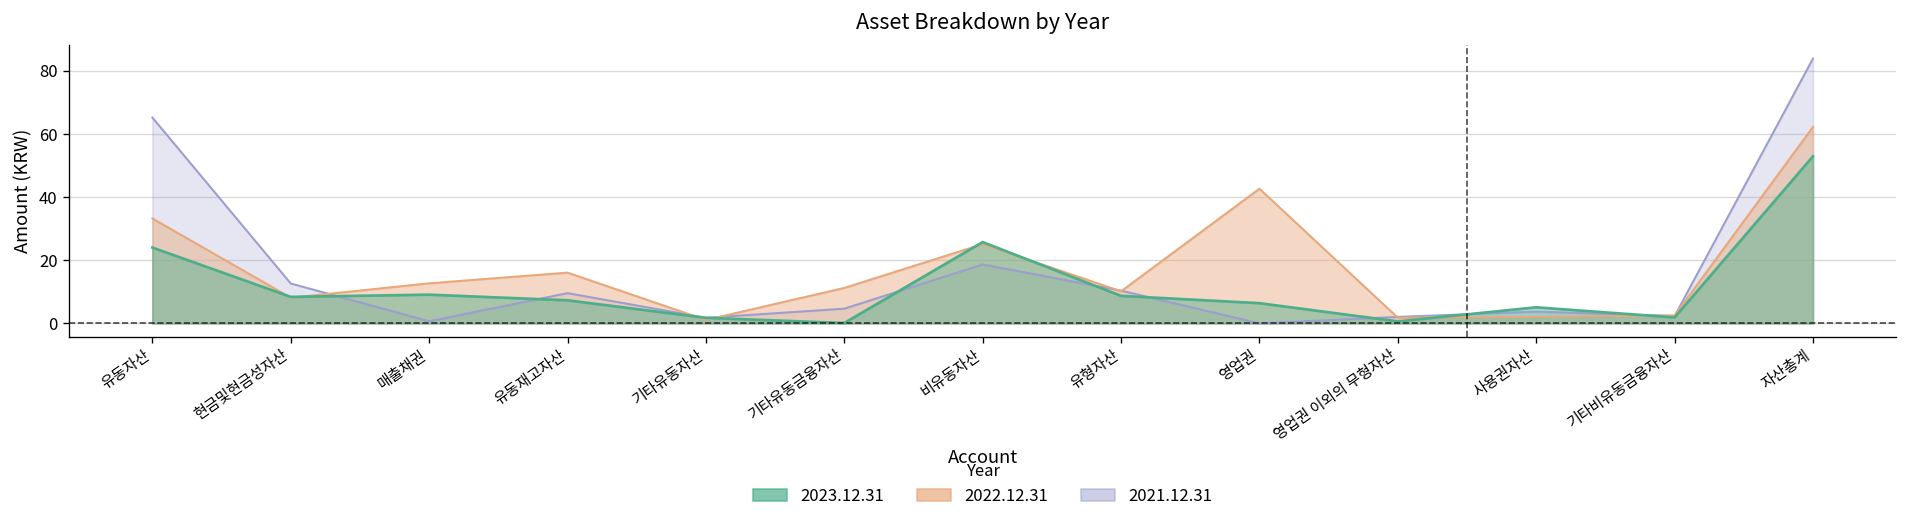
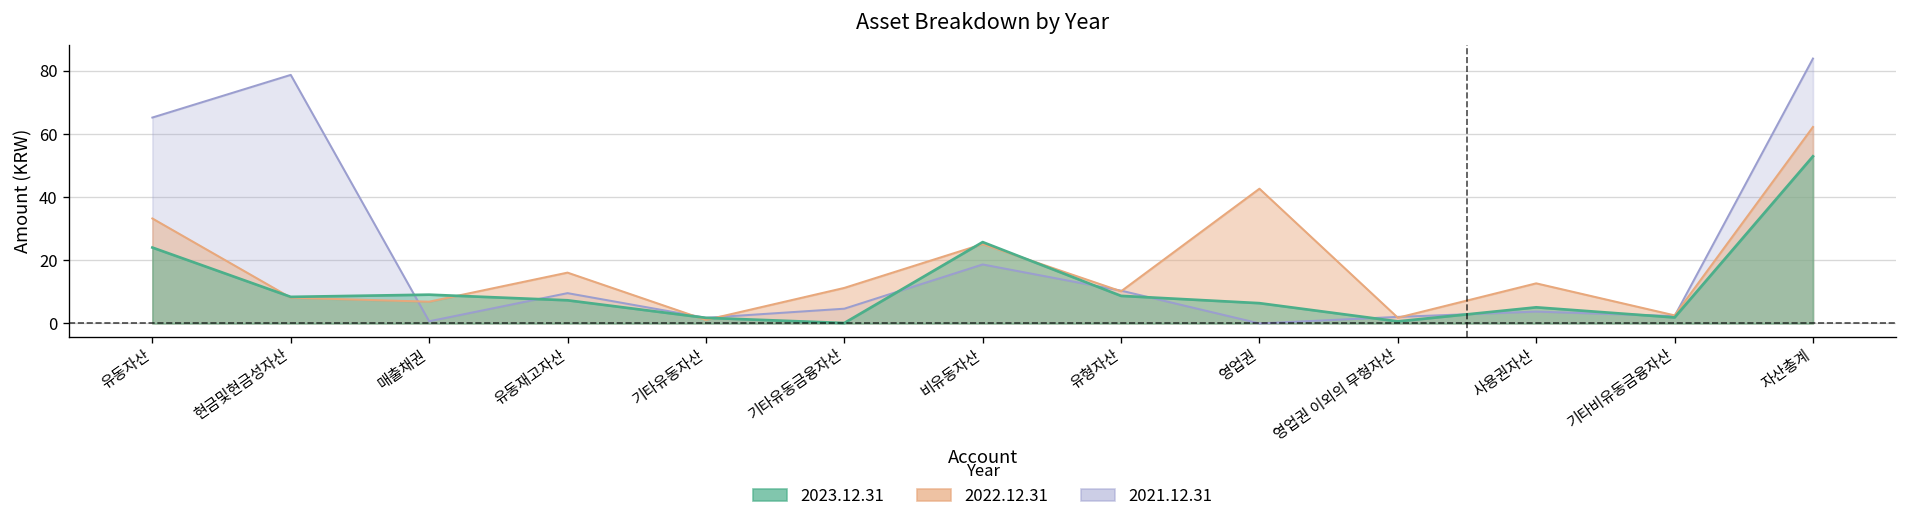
2021.12.31, 현금및현금성자산: 13 -> 79
2022.12.31, 매출채권: 13 -> 7
2022.12.31, 사용권자산: 2 -> 13
